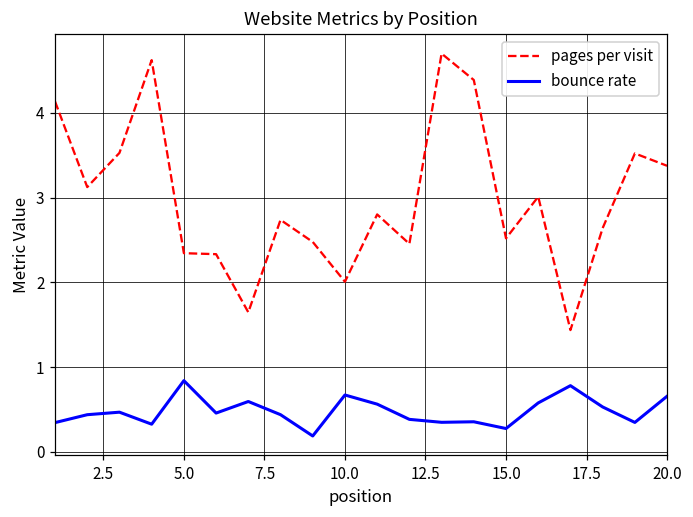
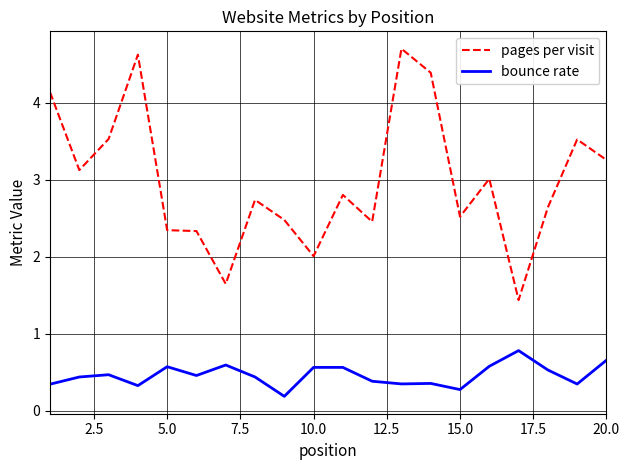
bounce rate, 5.0: 0.8 -> 0.6
bounce rate, 10.0: 0.7 -> 0.6
pages per visit, 20.0: 3.4 -> 3.3
